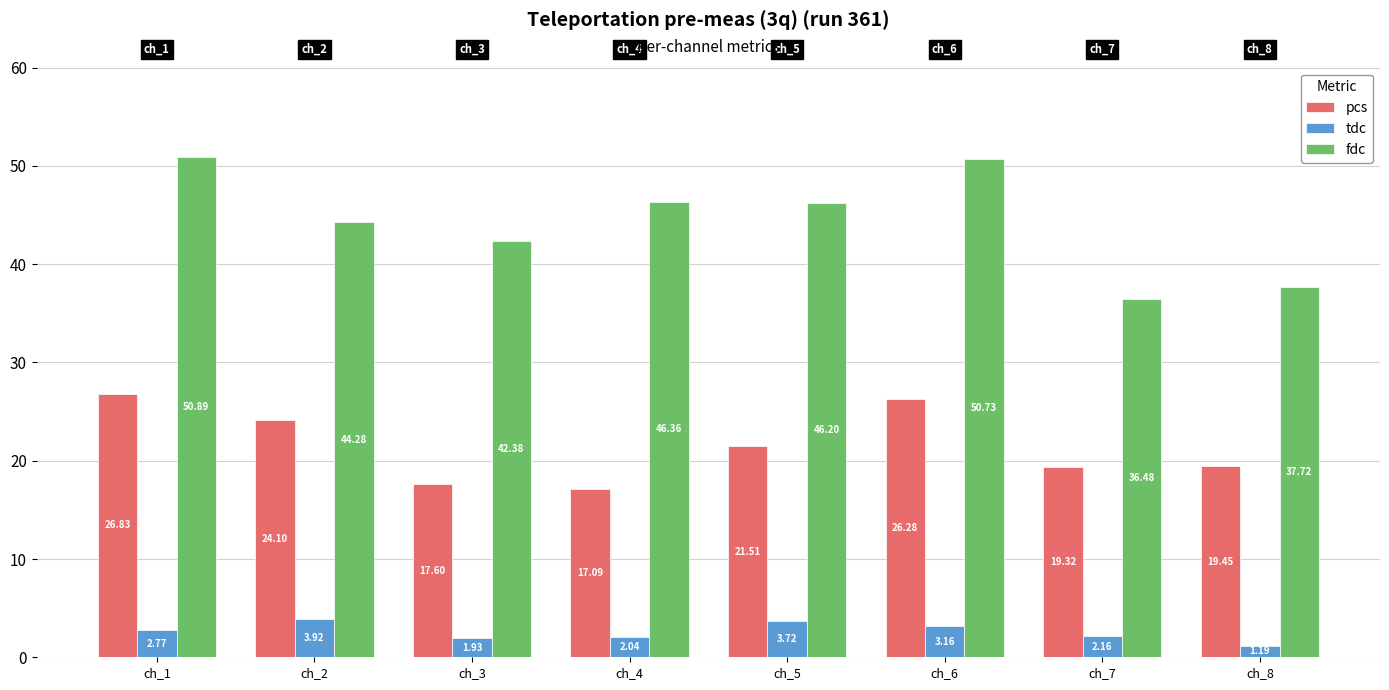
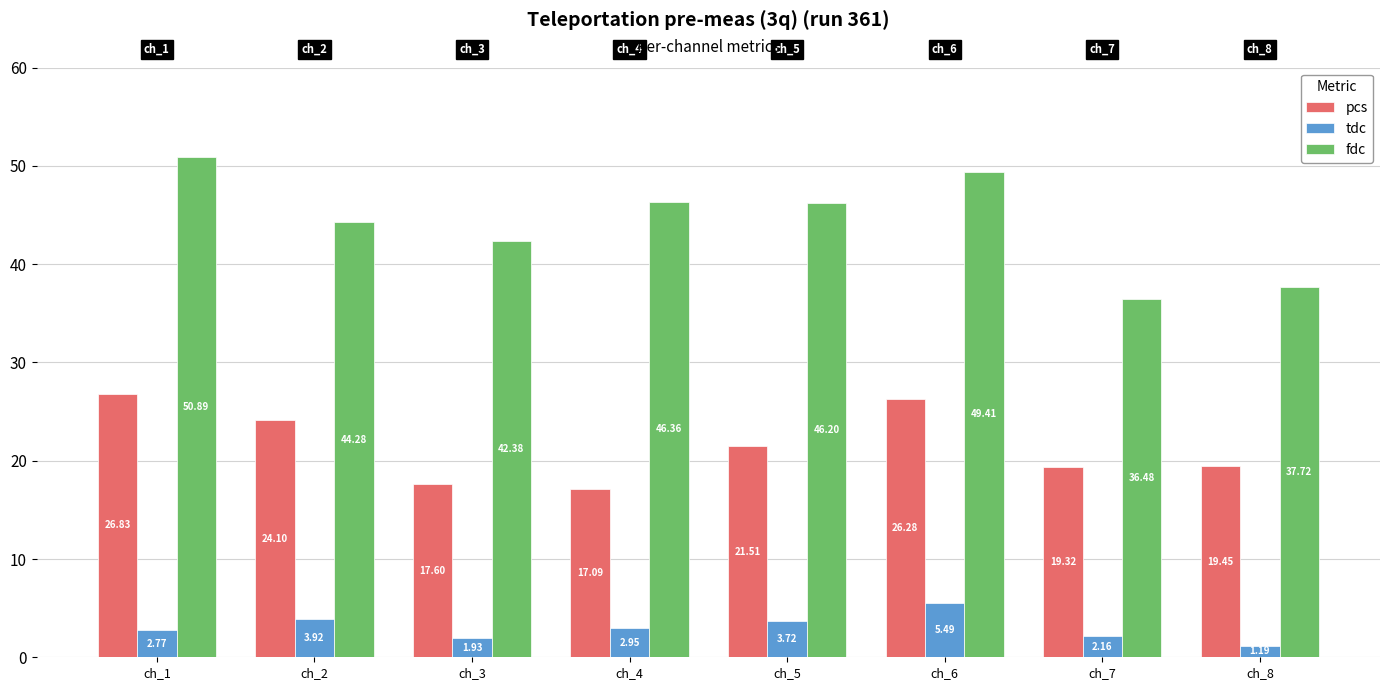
tdc, ch_4: 2.04 -> 2.95
tdc, ch_6: 3.16 -> 5.49
fdc, ch_6: 50.73 -> 49.41
